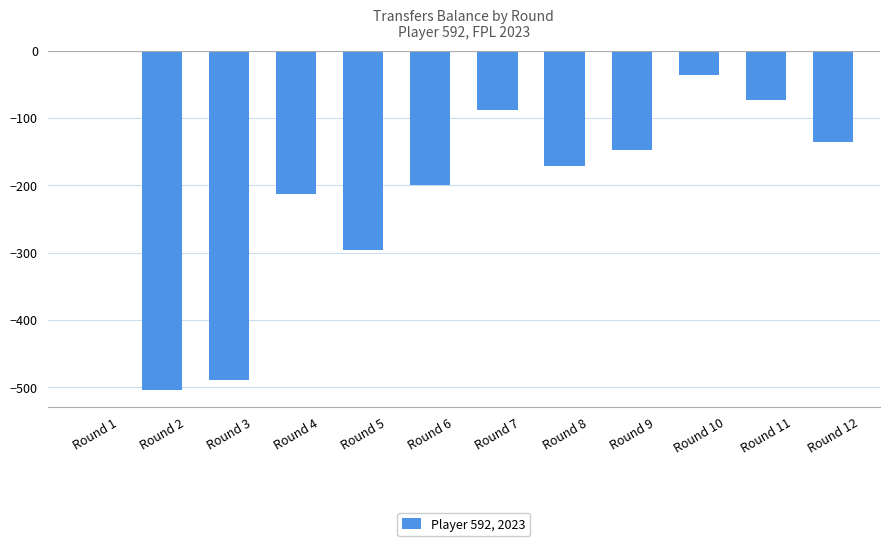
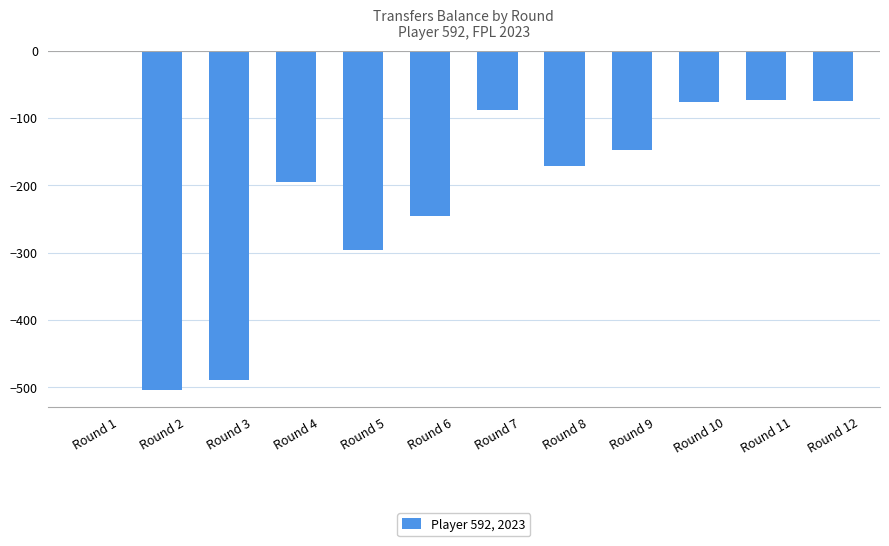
Round 4: -210 -> -200
Round 6: -200 -> -250
Round 10: -40 -> -80
Round 12: -140 -> -80
